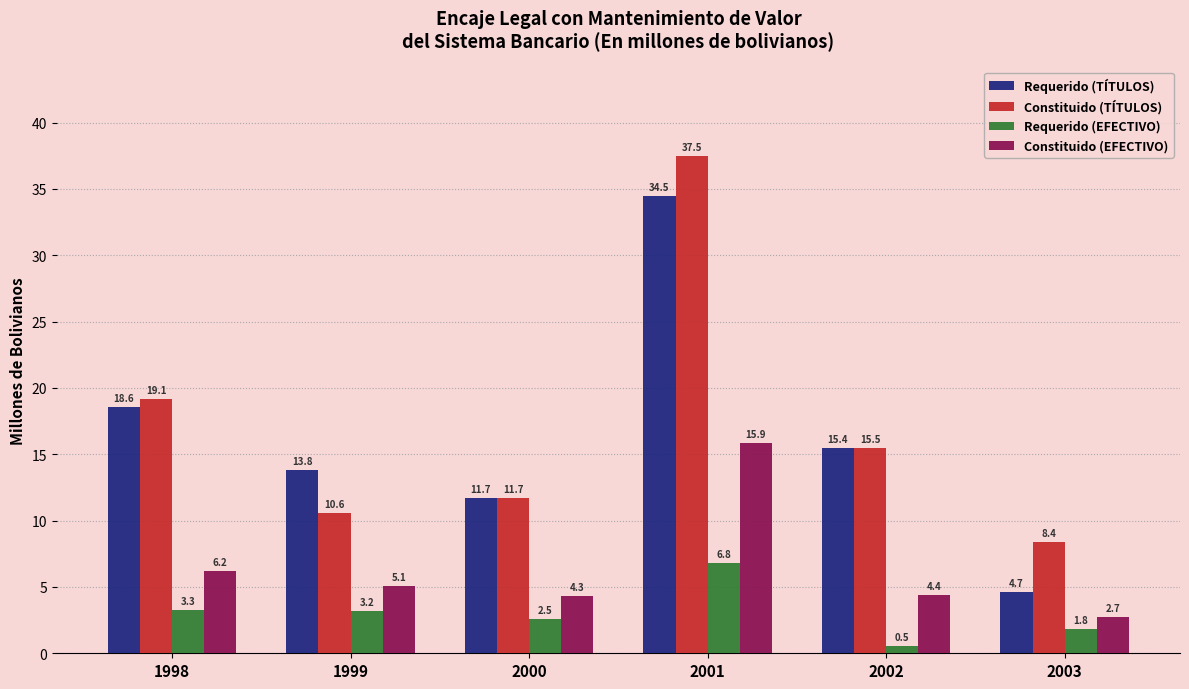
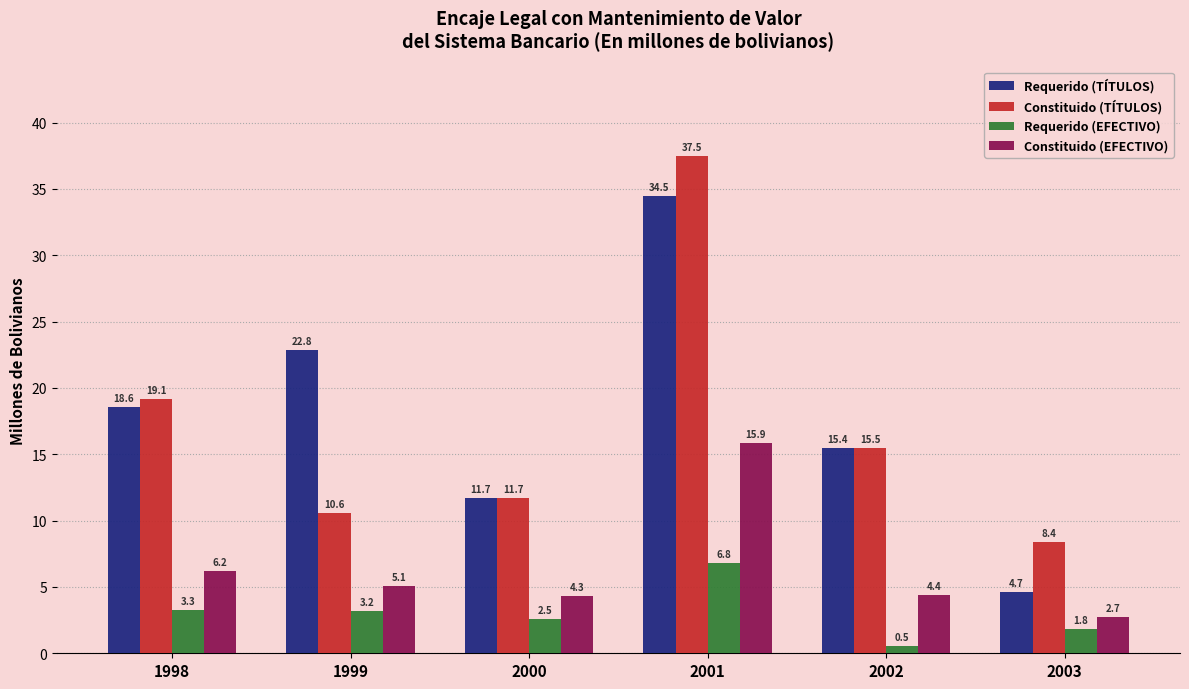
Requerido (TÍTULOS), 1999: 13.8 -> 22.8
